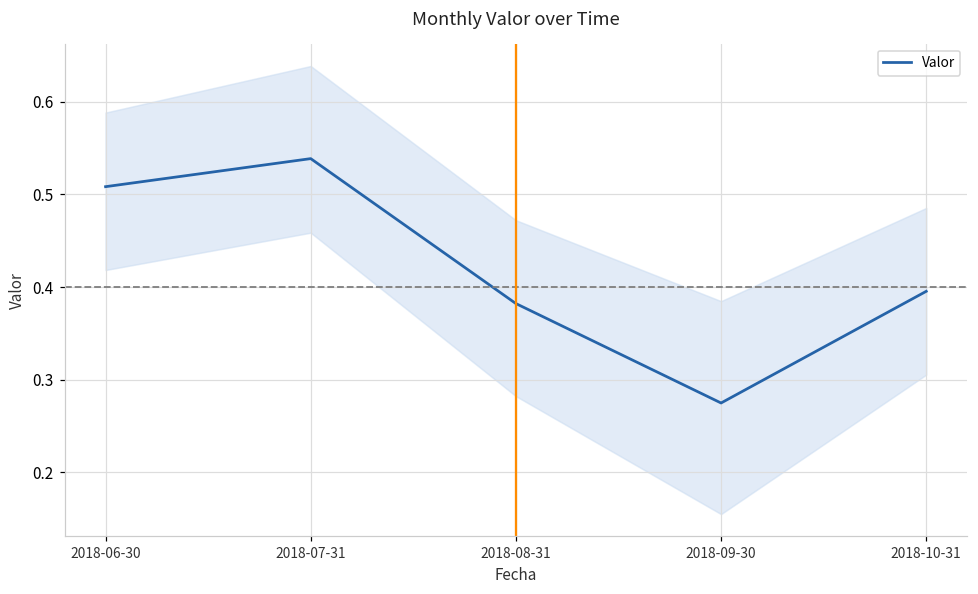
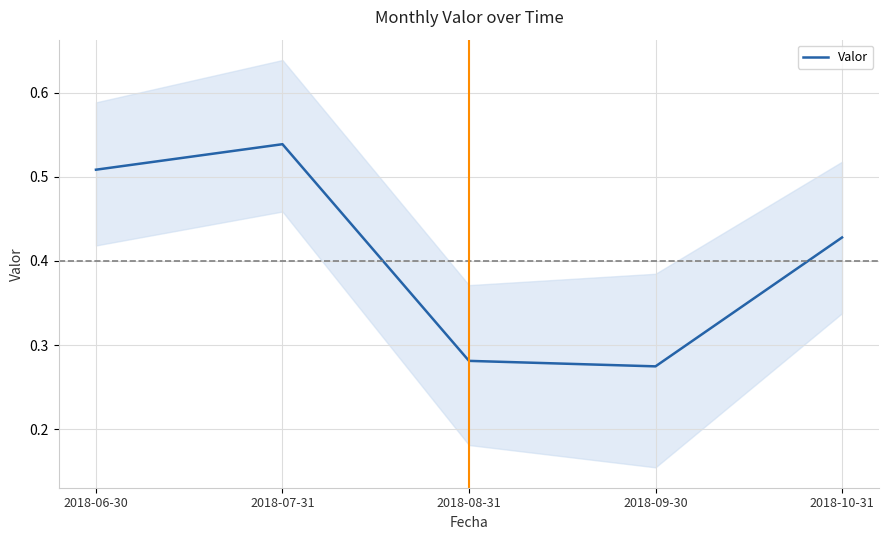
Valor, 2018-08-31: 0.38 -> 0.28
Valor, 2018-10-31: 0.40 -> 0.43
